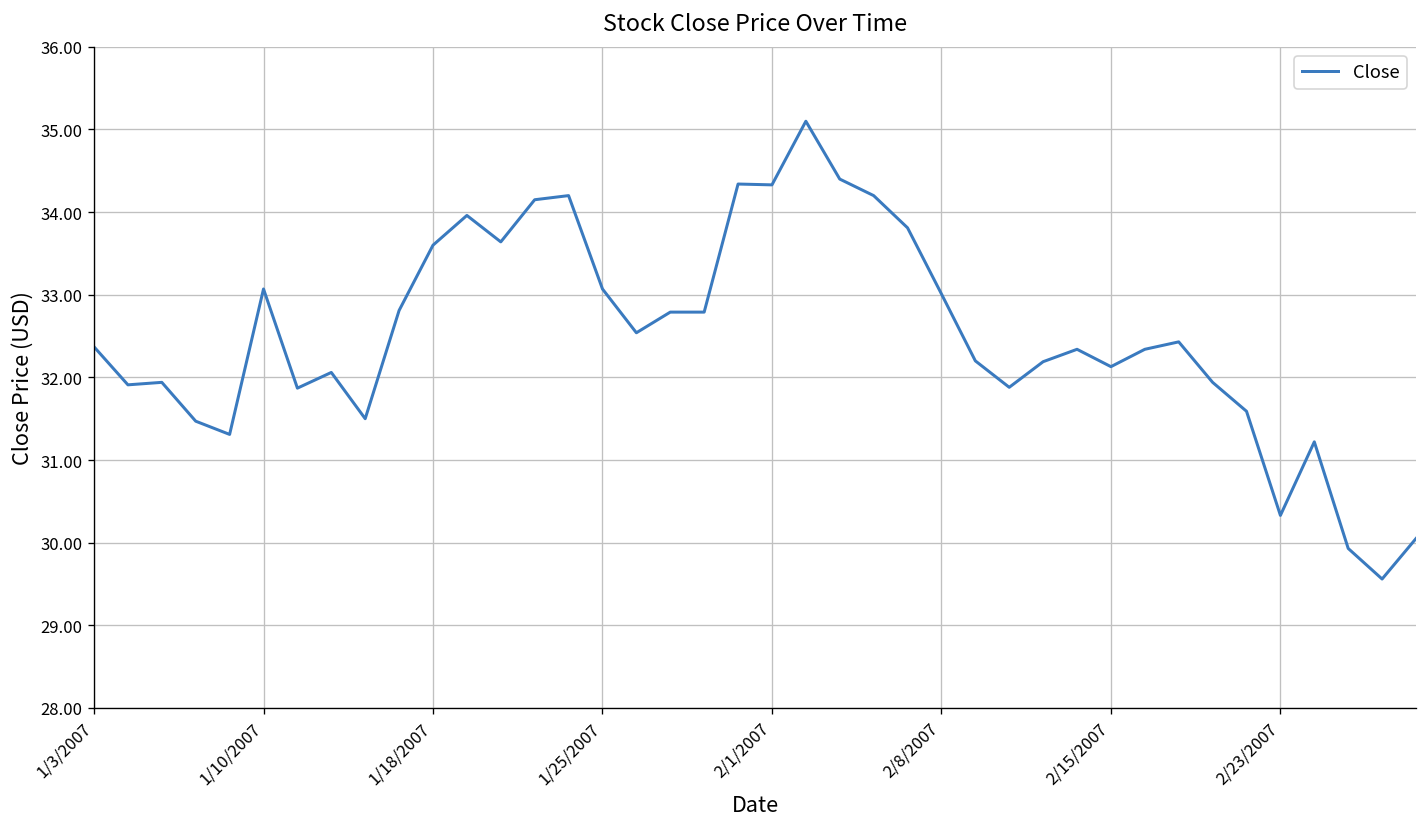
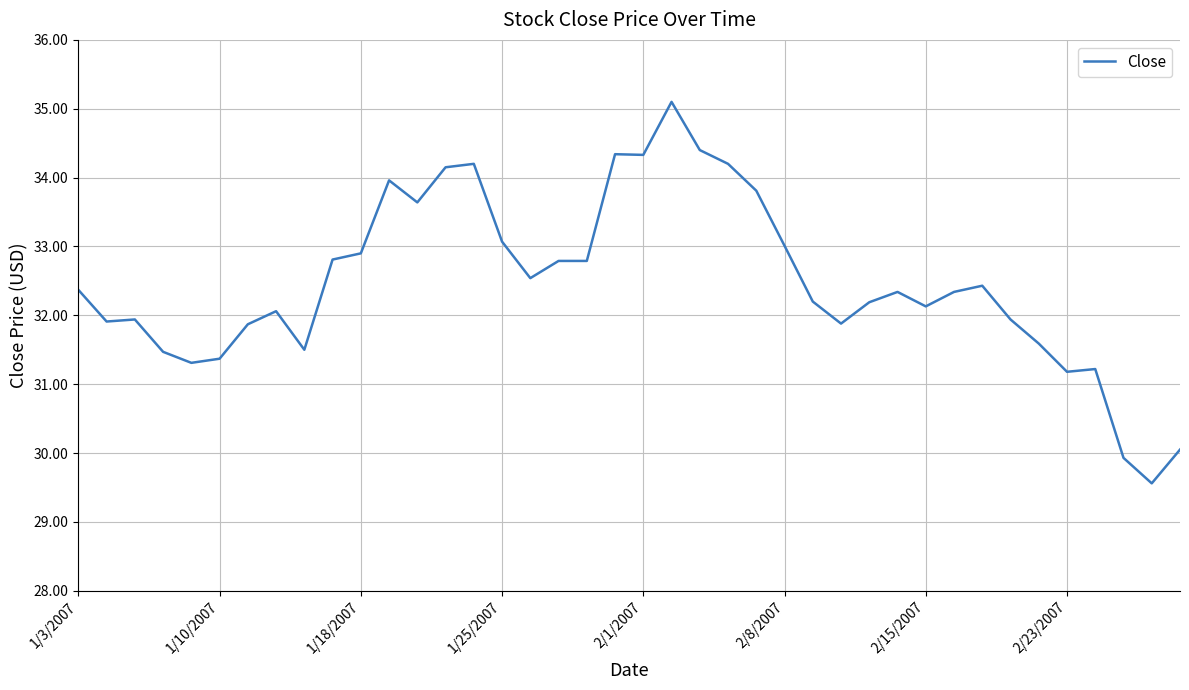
1/10/2007: 33.1 -> 31.4
1/18/2007: 33.6 -> 32.9
2/23/2007: 30.3 -> 31.2
